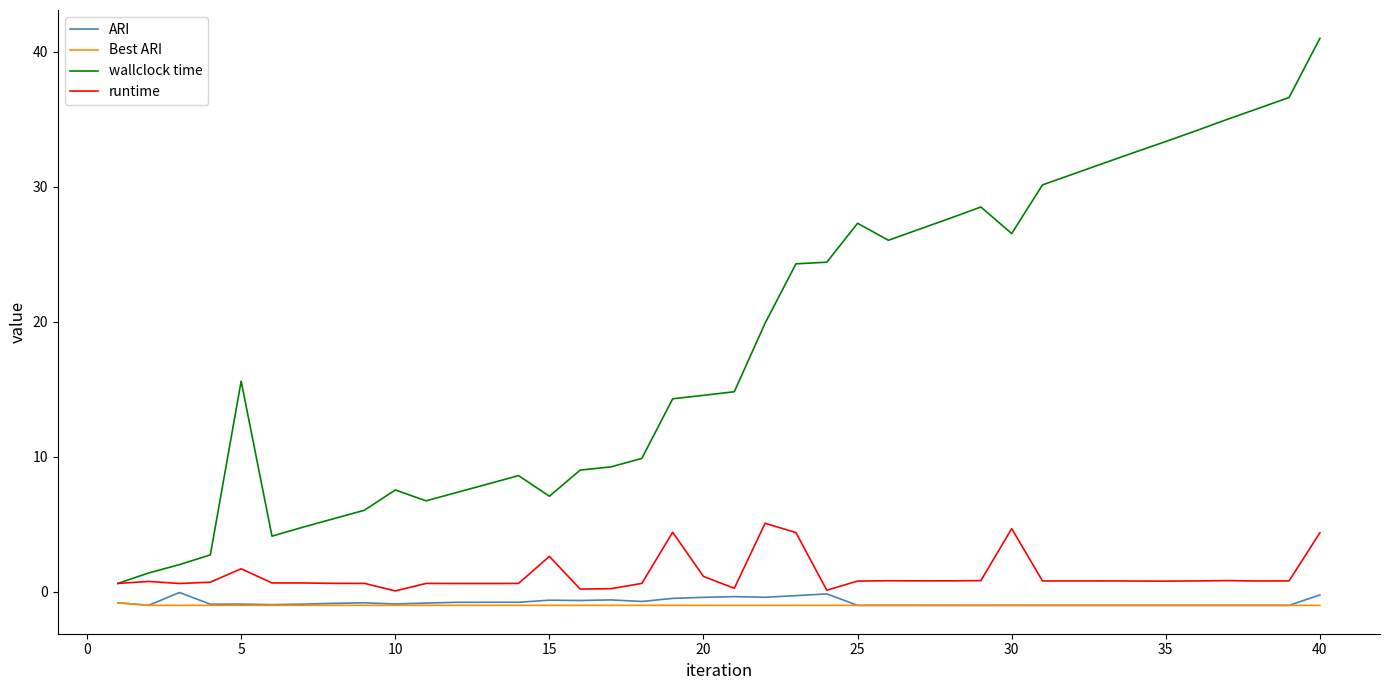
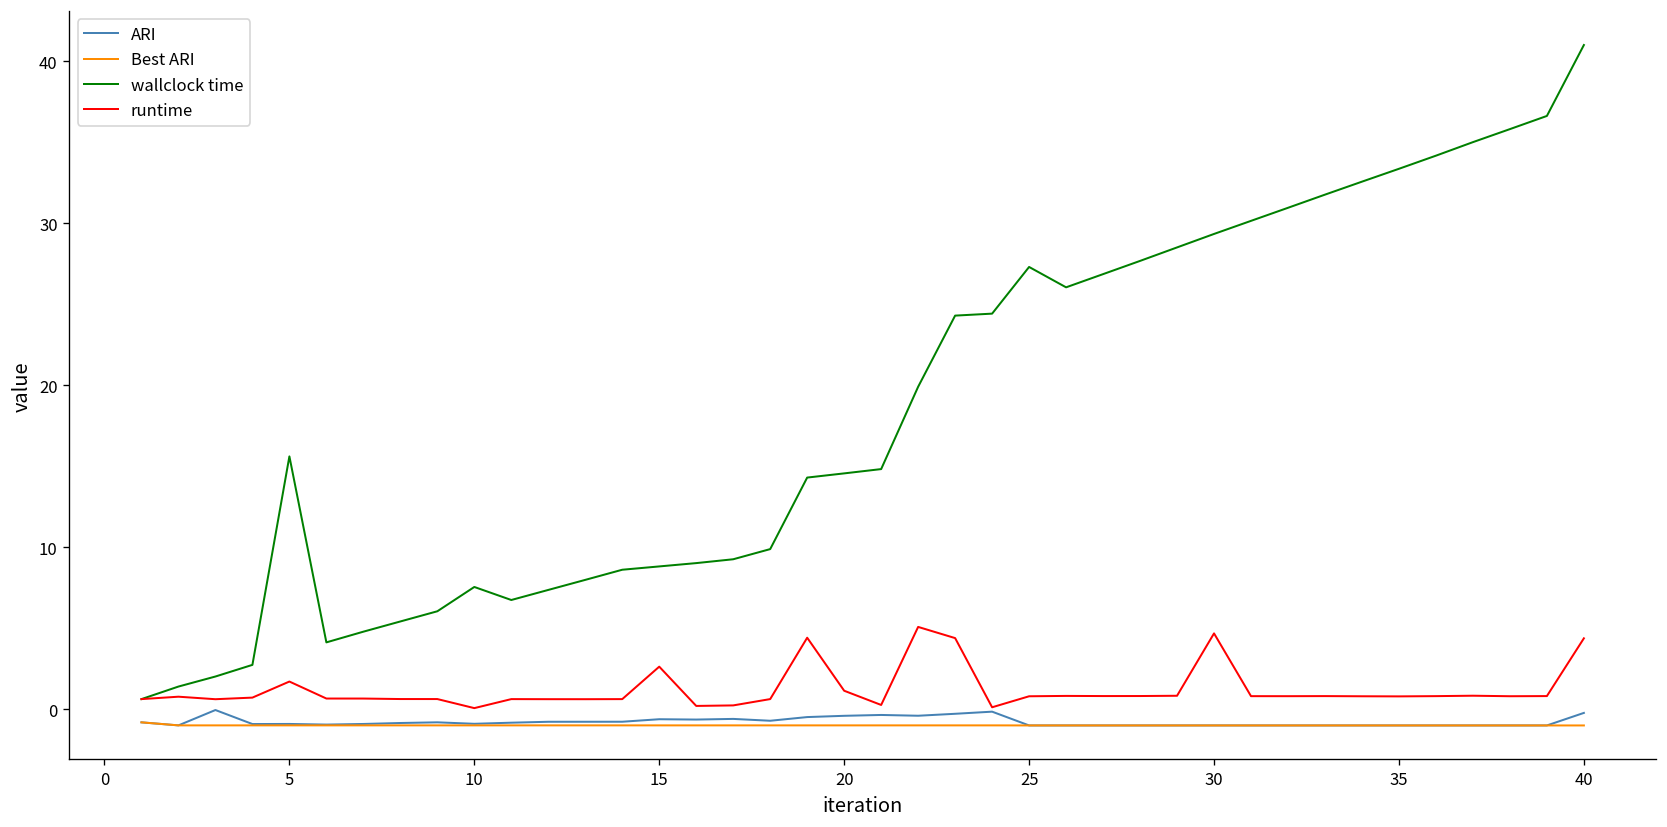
wallclock time, 15: 7.1 -> 8.8
wallclock time, 30: 26.5 -> 29.3
